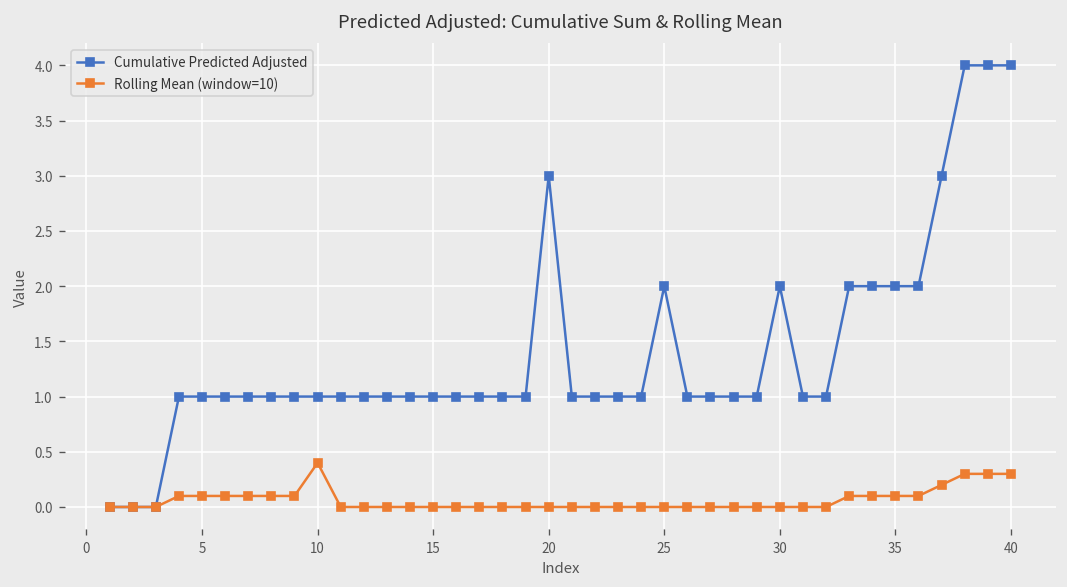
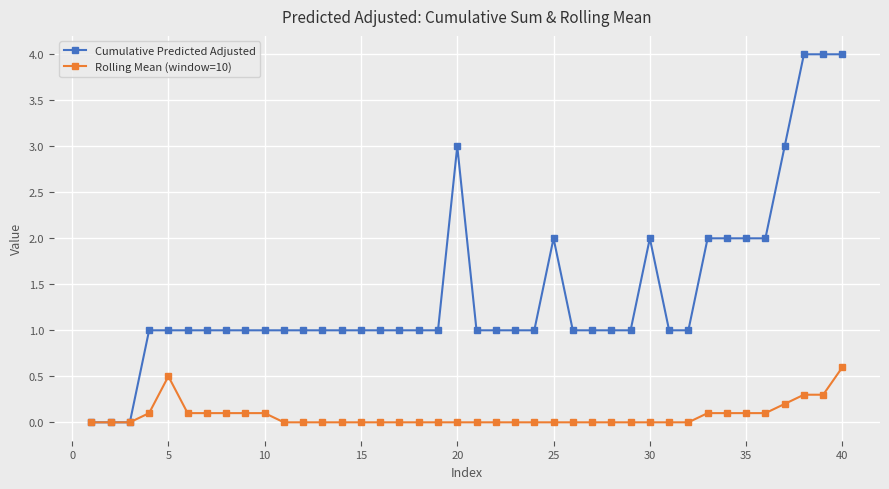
Rolling Mean (window=10), 5: 0.1 -> 0.5
Rolling Mean (window=10), 10: 0.4 -> 0.1
Rolling Mean (window=10), 40: 0.3 -> 0.6
